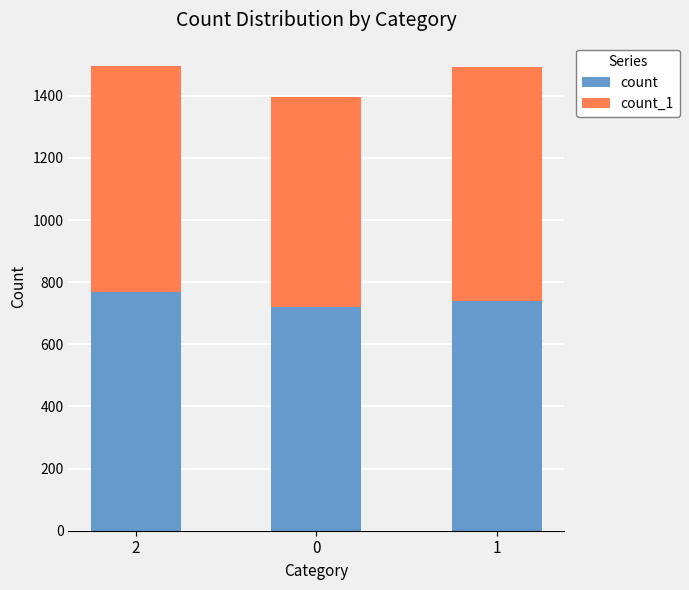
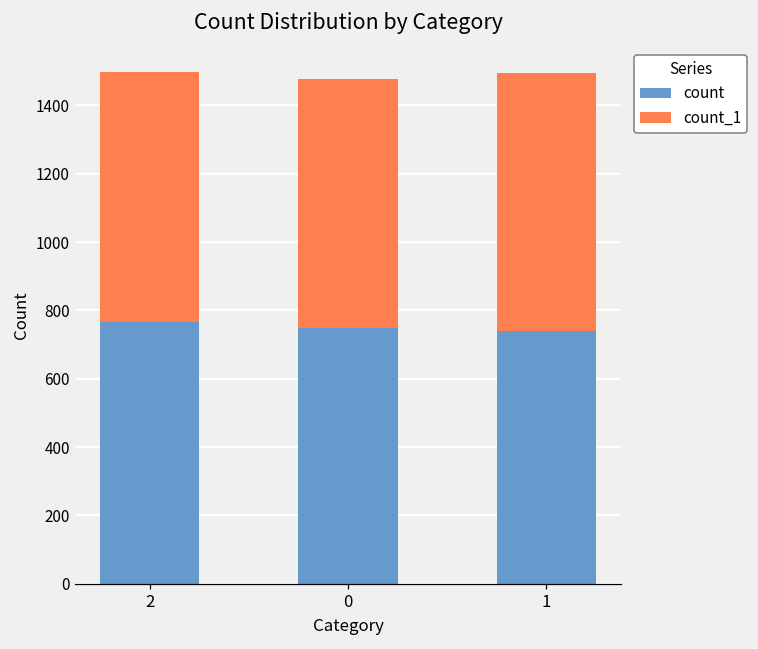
count, 0: 720 -> 750
count_1, 0: 680 -> 730
